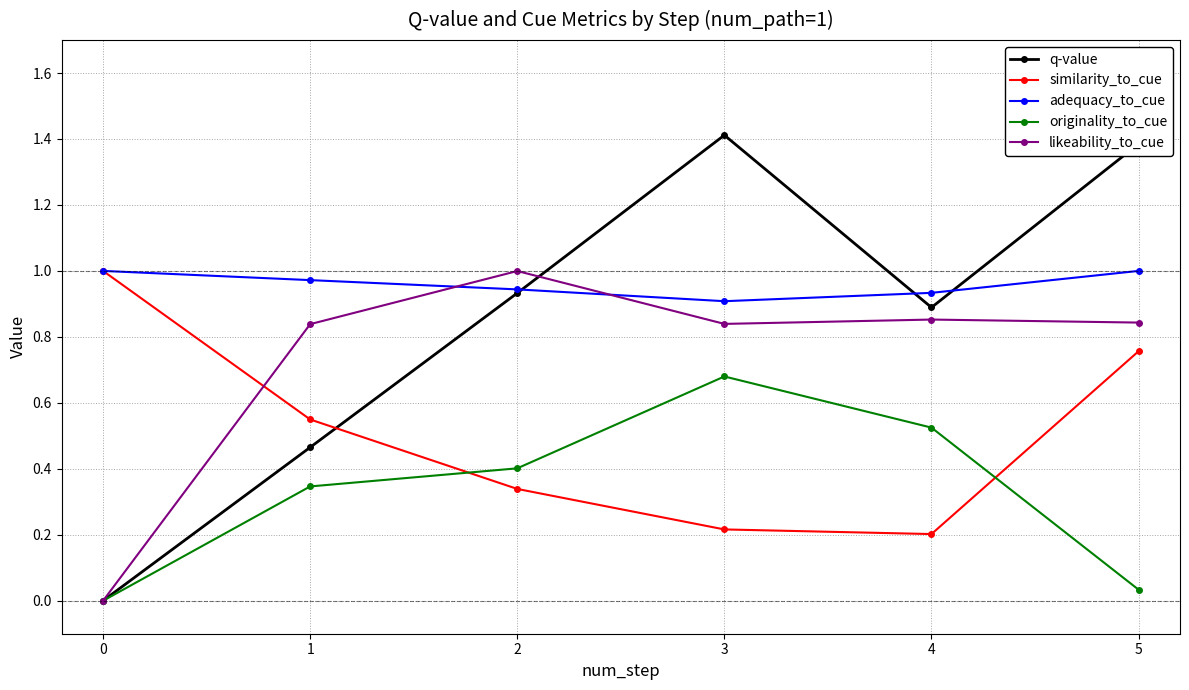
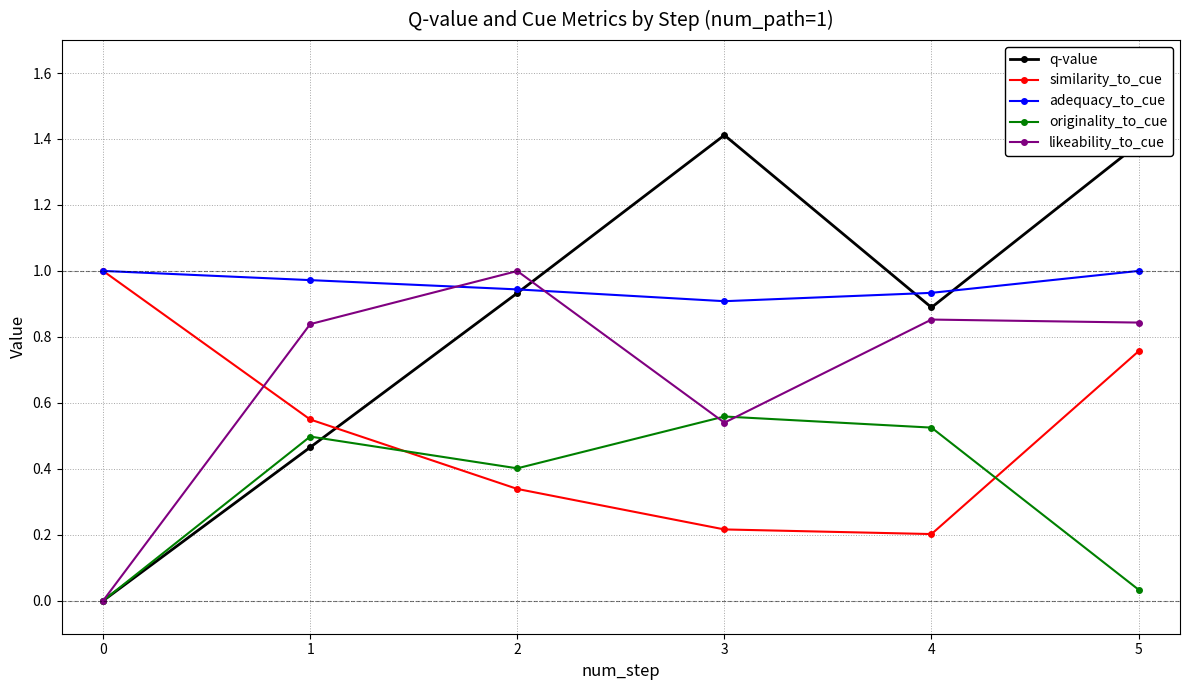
originality_to_cue, 1: 0.35 -> 0.50
originality_to_cue, 3: 0.68 -> 0.56
likeability_to_cue, 3: 0.84 -> 0.54
